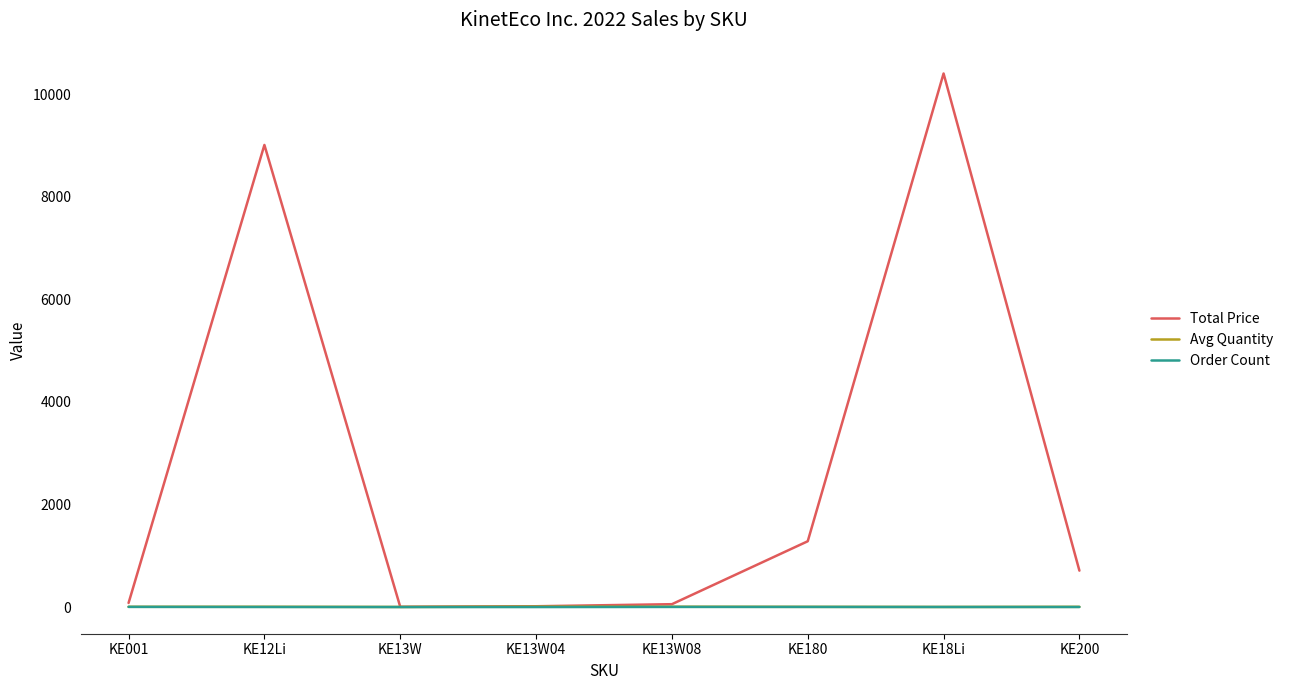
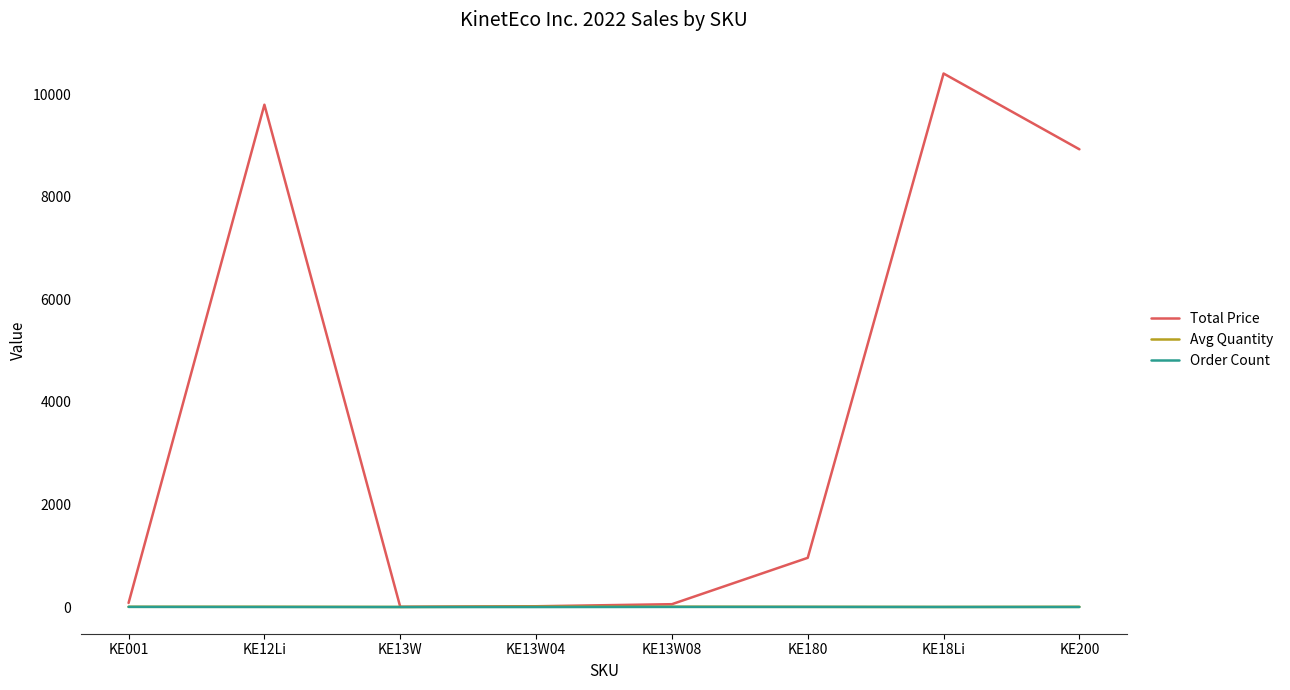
Total Price, KE12Li: 9000 -> 9800
Total Price, KE180: 1300 -> 1000
Total Price, KE200: 700 -> 8900
